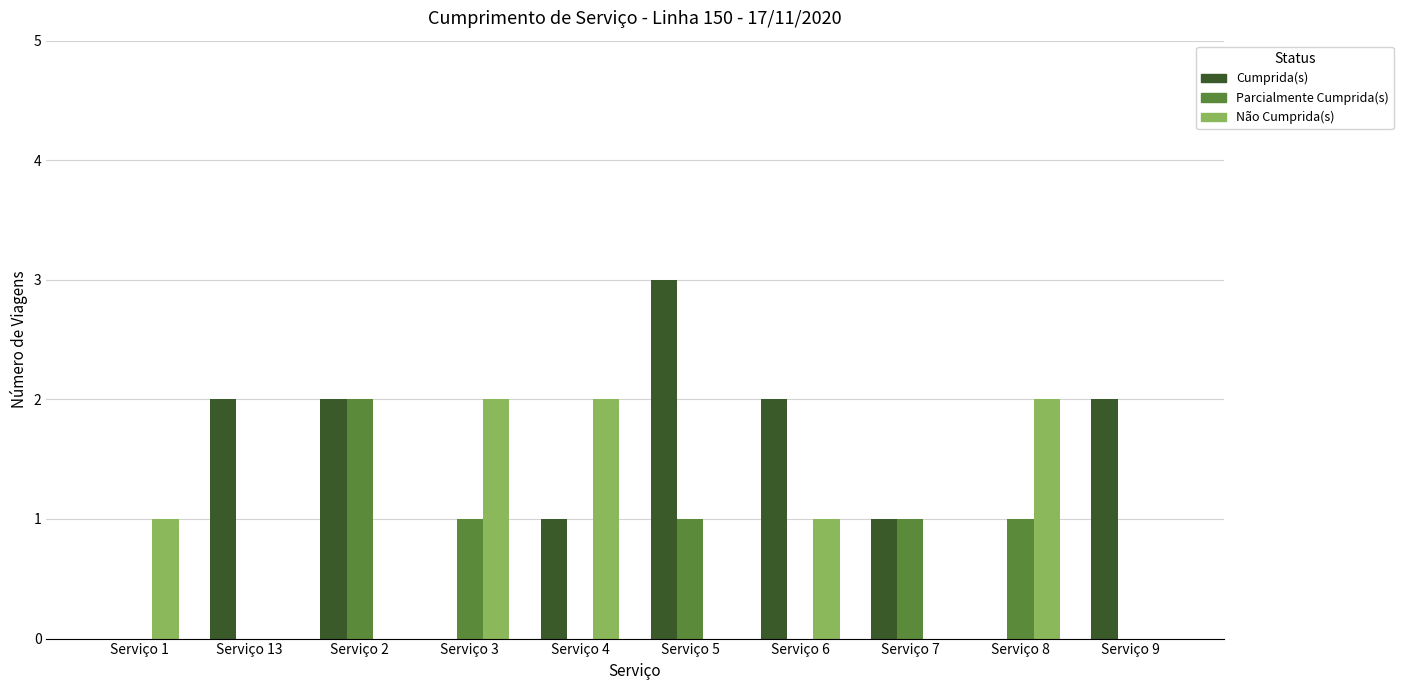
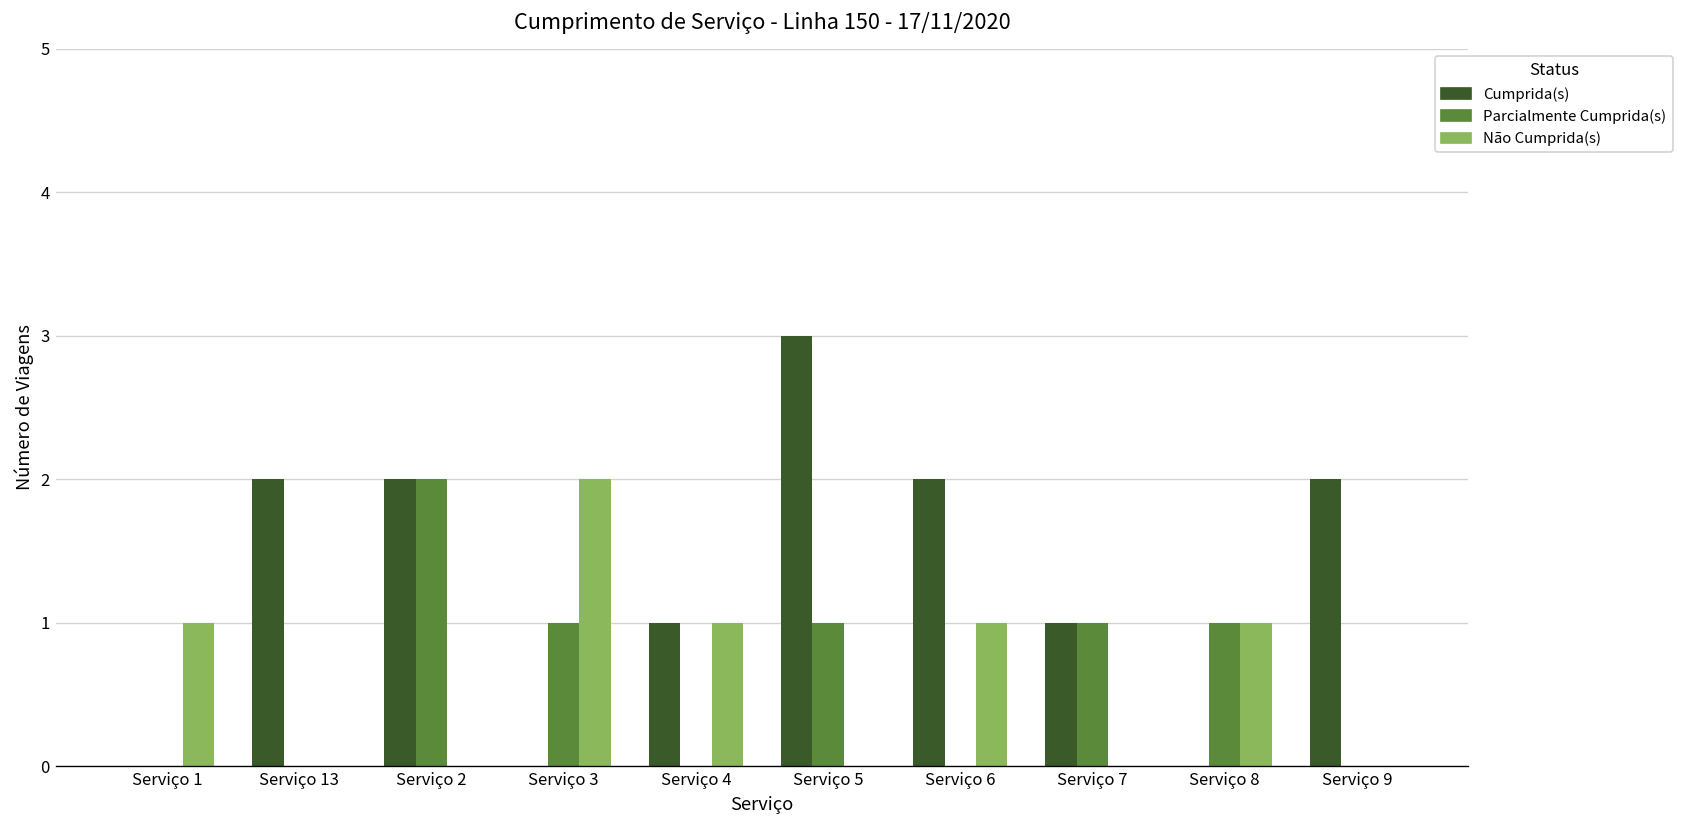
Não Cumprida(s), Serviço 4: 2 -> 1
Não Cumprida(s), Serviço 8: 2 -> 1
